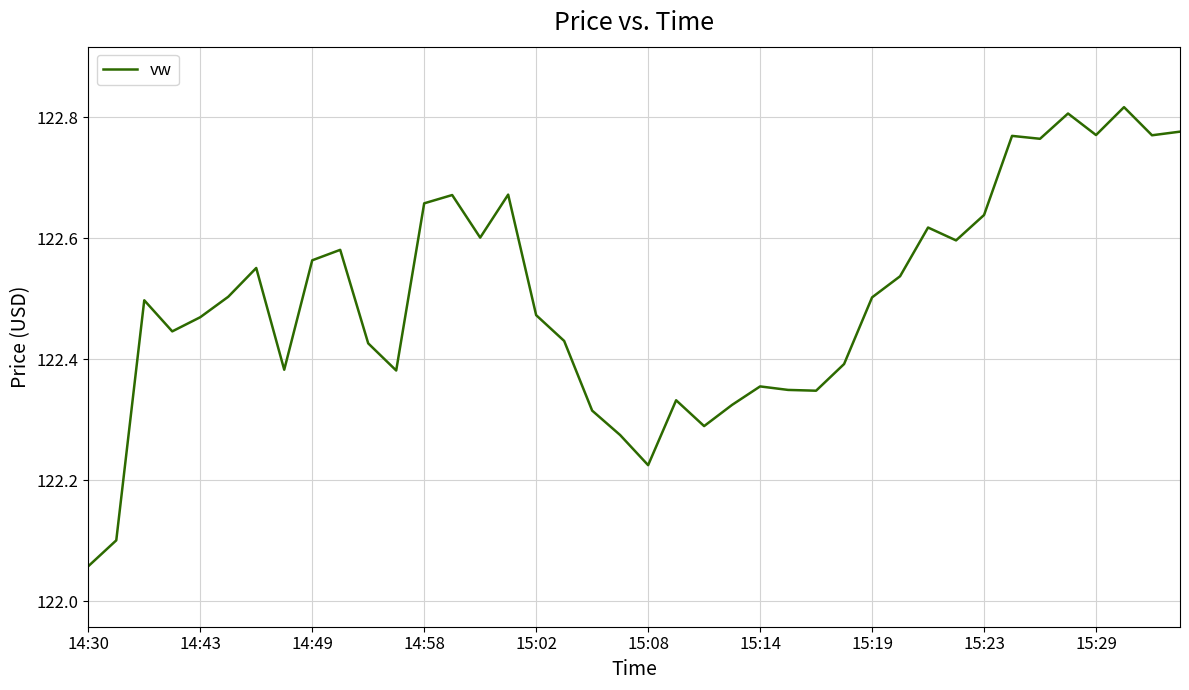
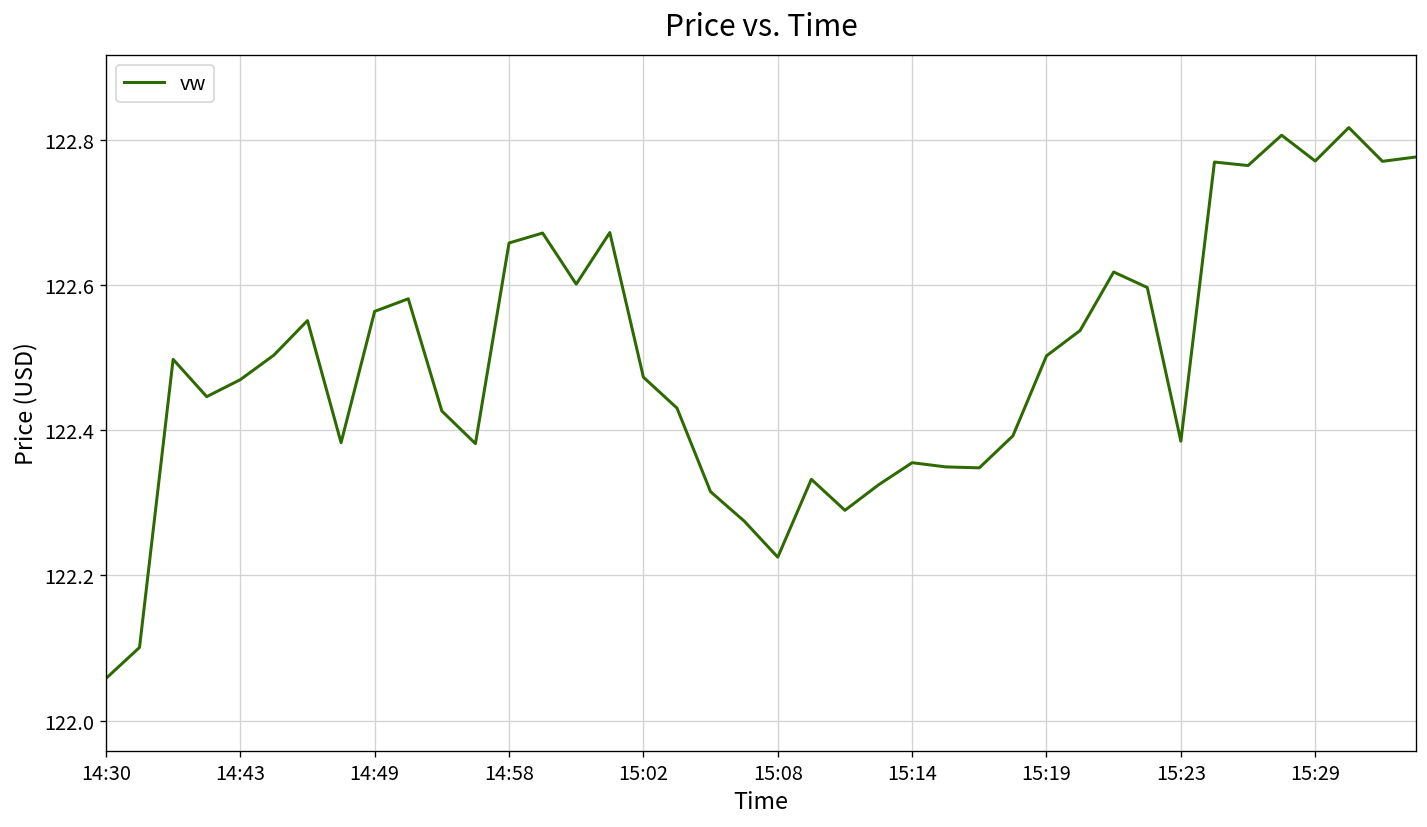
15:23: 122.64 -> 122.38
